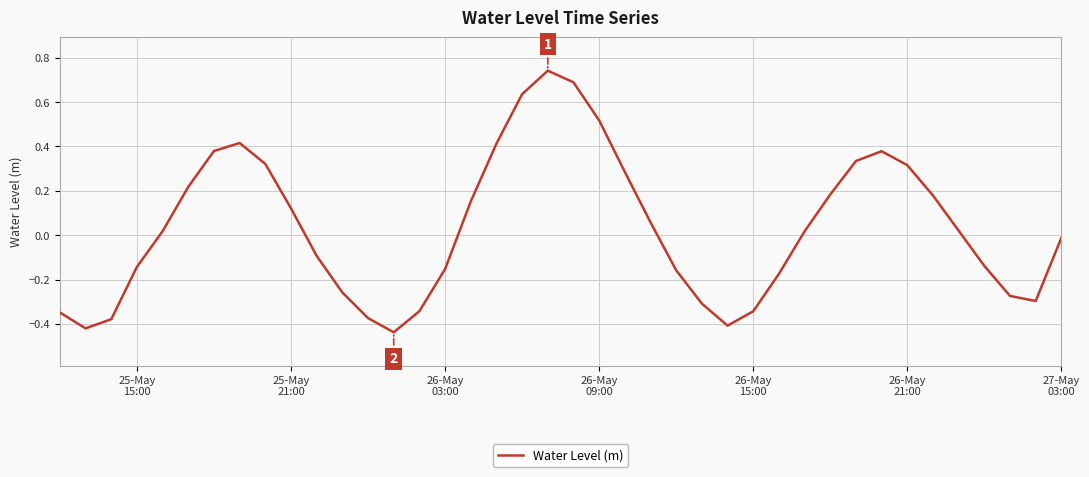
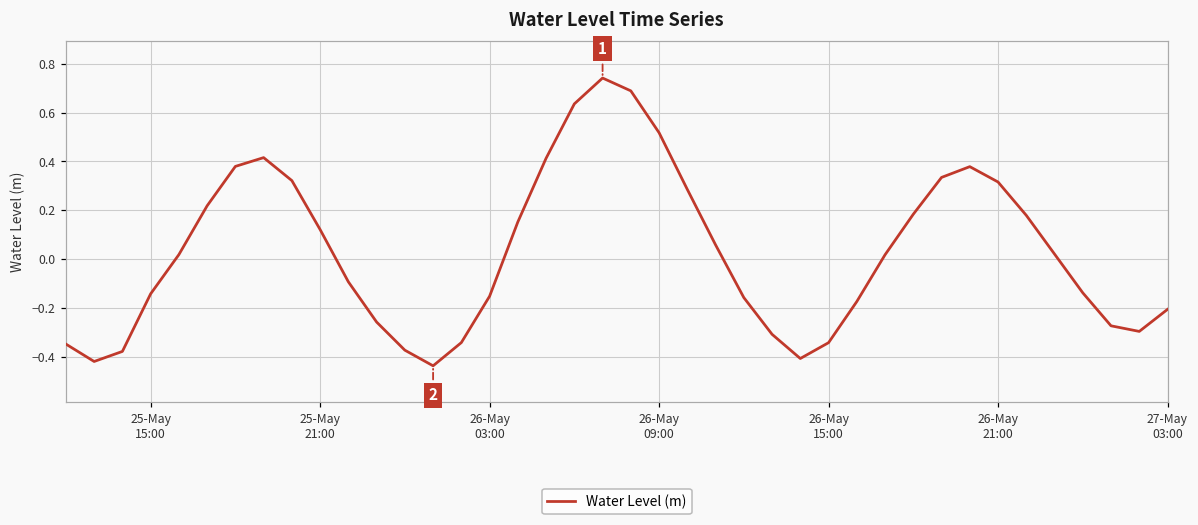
27-May 03:00: -0.01 -> -0.21
